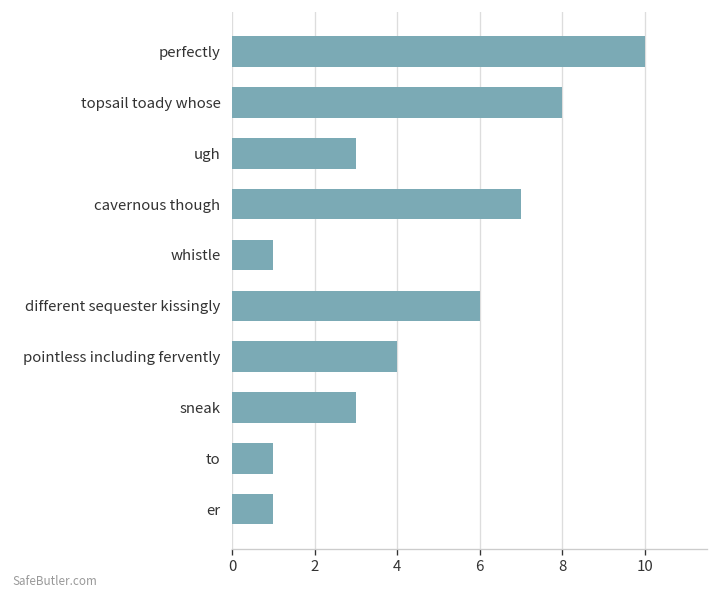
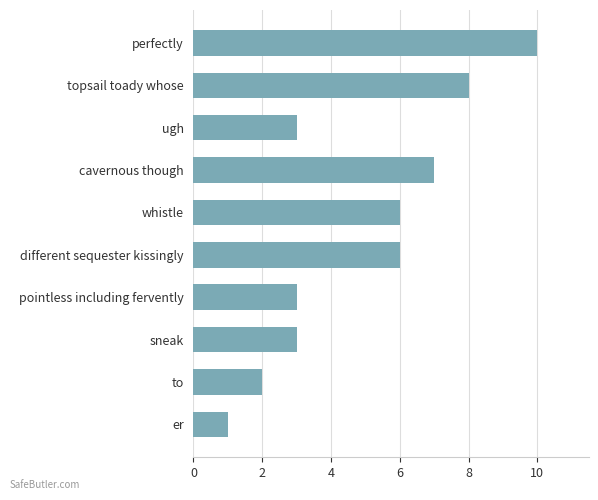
whistle: 1 -> 6
pointless including fervently: 4 -> 3
to: 1 -> 2
